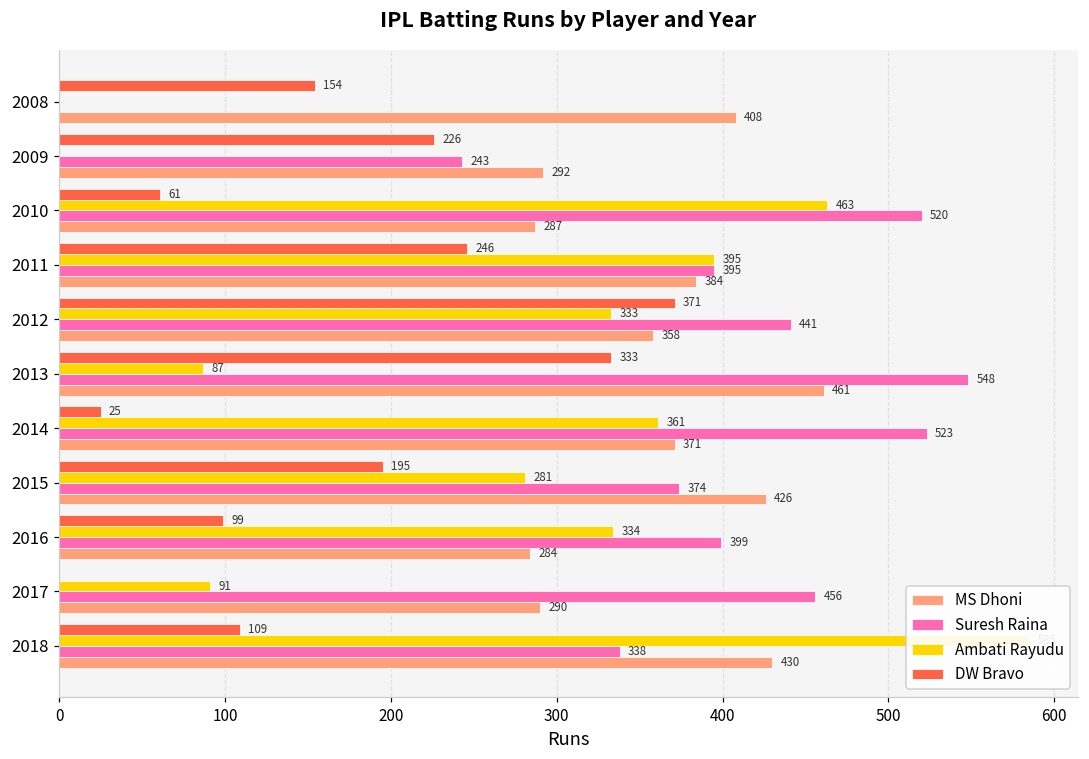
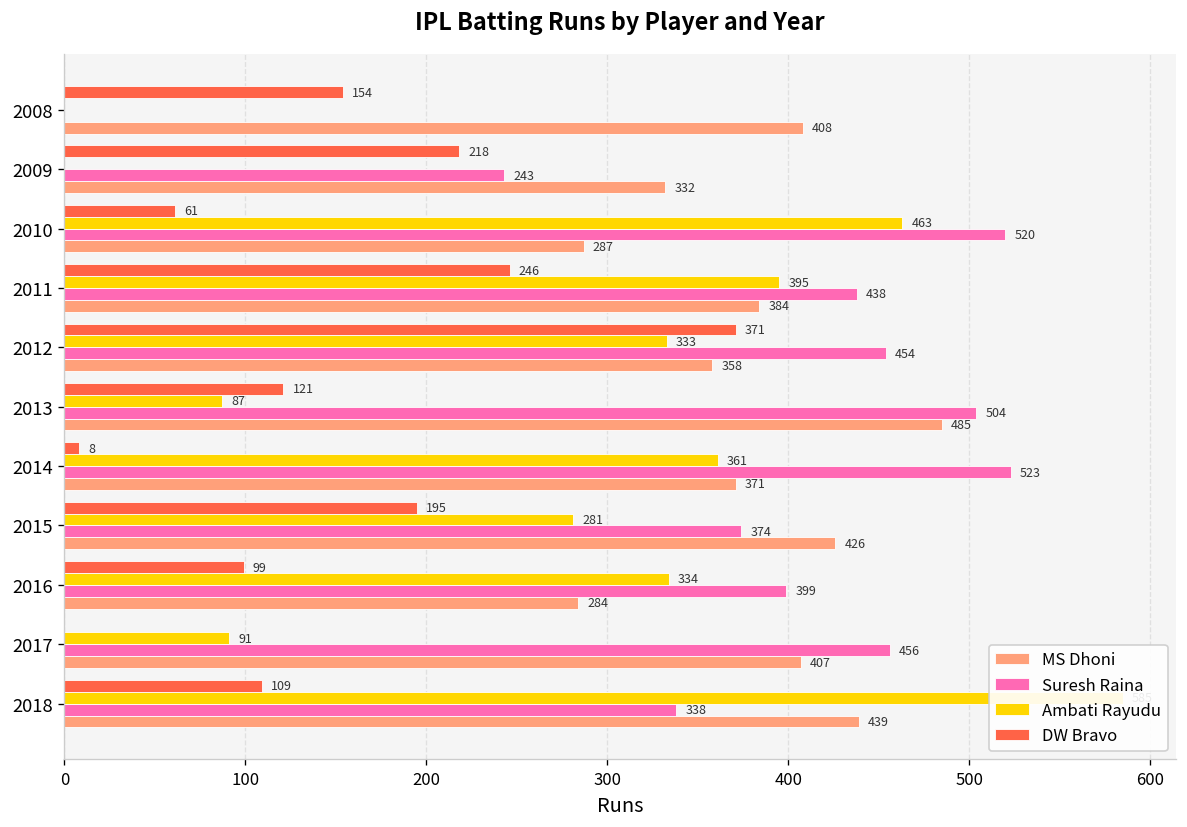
DW Bravo, 2009: 226 -> 218
MS Dhoni, 2009: 292 -> 332
Suresh Raina, 2011: 395 -> 438
Suresh Raina, 2012: 441 -> 454
DW Bravo, 2013: 333 -> 121
Suresh Raina, 2013: 548 -> 504
MS Dhoni, 2013: 461 -> 485
DW Bravo, 2014: 25 -> 8
MS Dhoni, 2017: 290 -> 407
MS Dhoni, 2018: 430 -> 439
